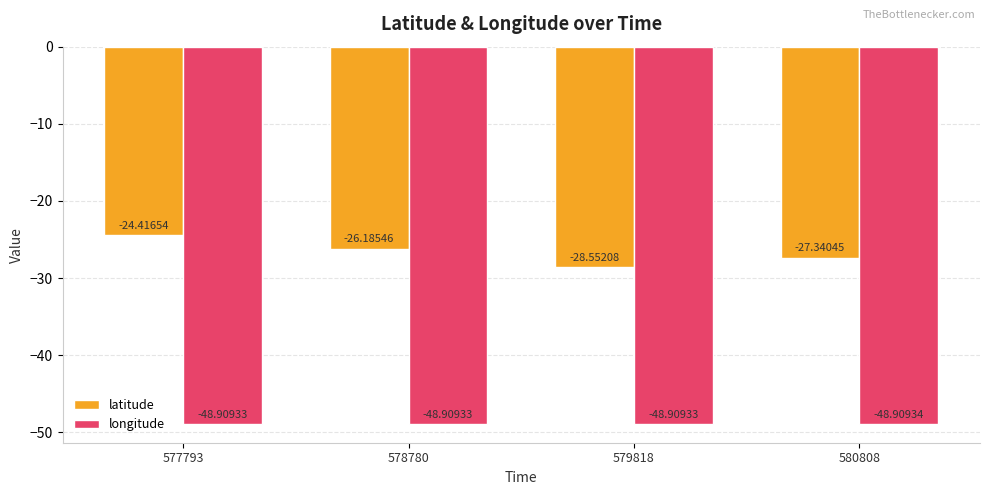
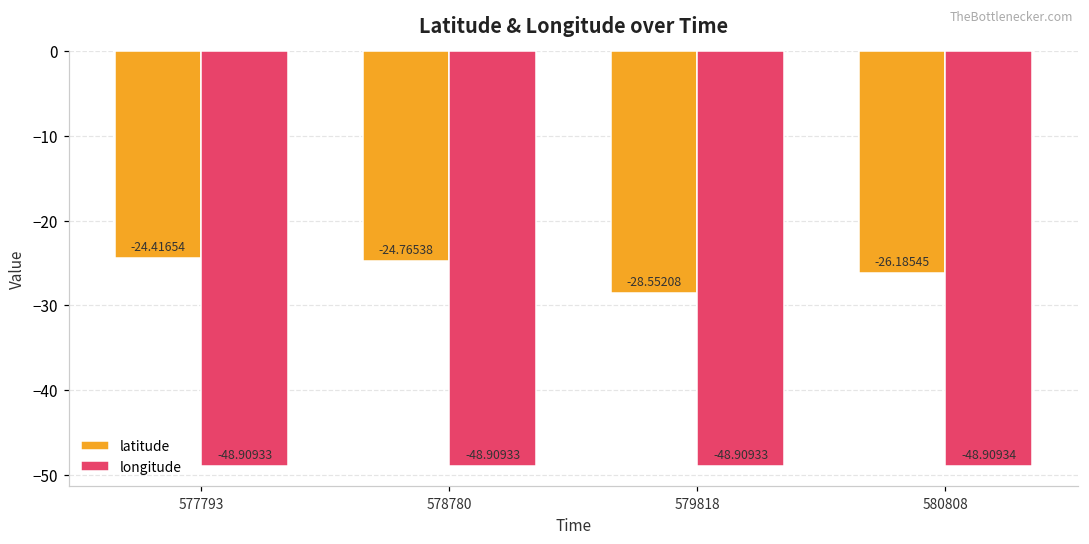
latitude, 578780: -26.18546 -> -24.76538
latitude, 580808: -27.34045 -> -26.18545
